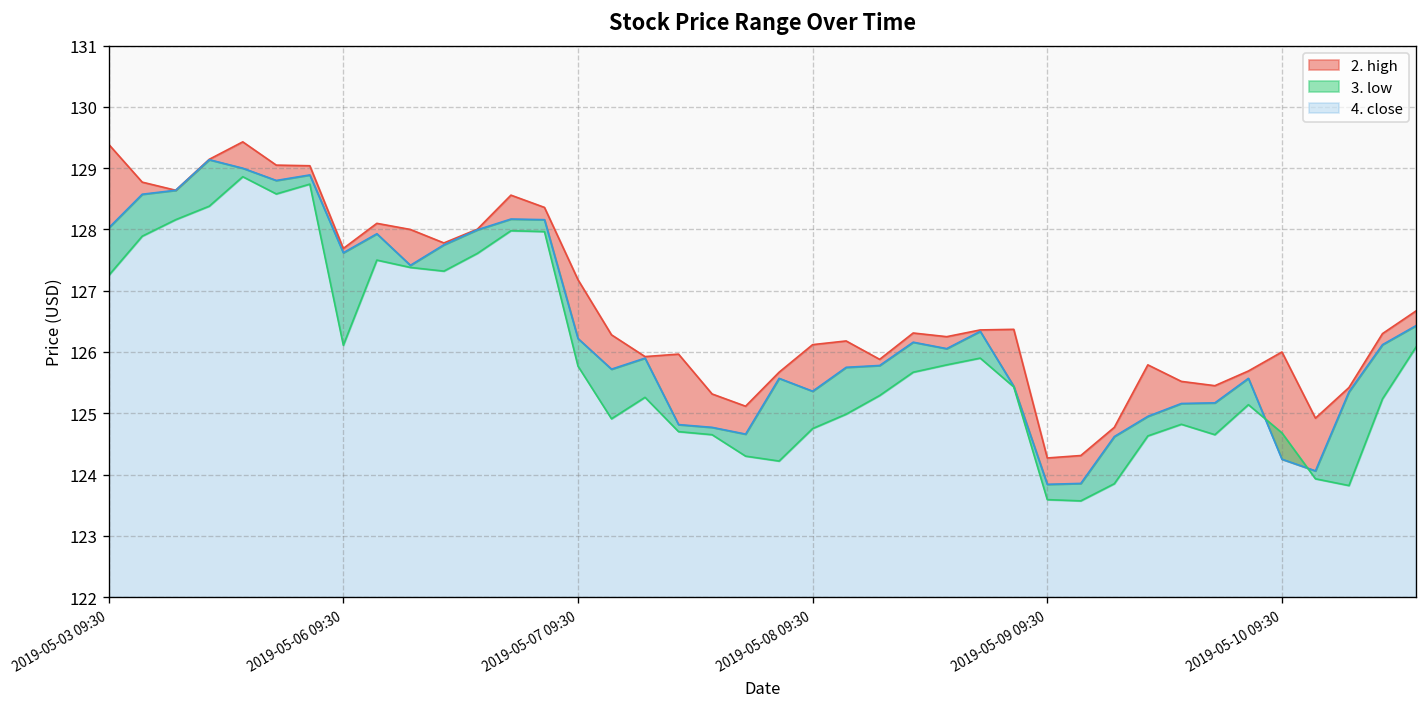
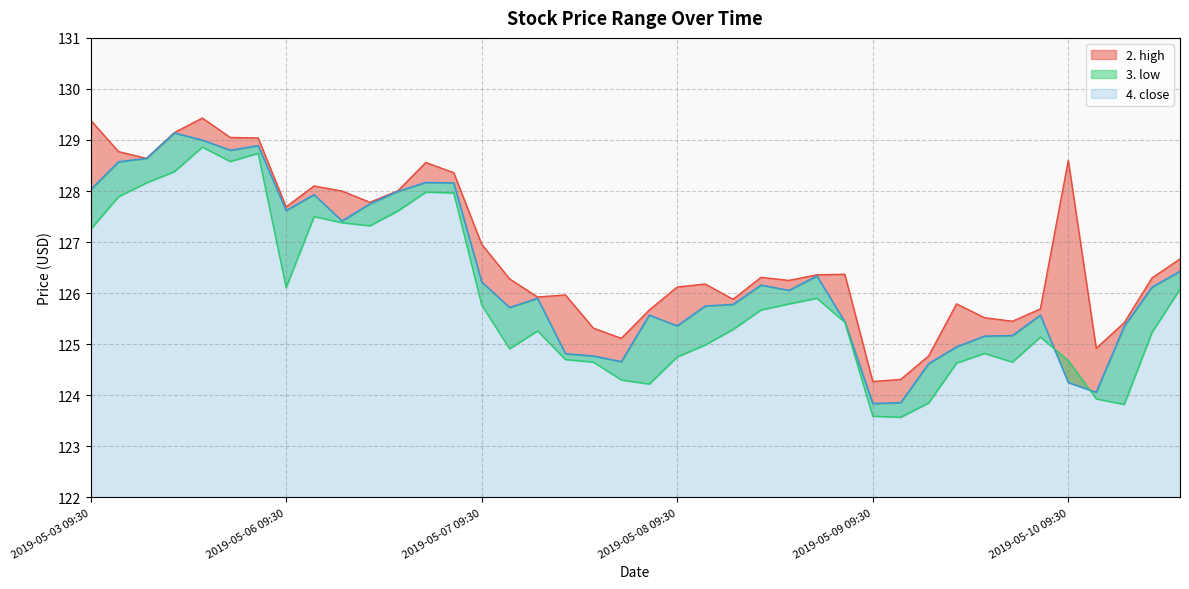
2. high, 2019-05-07 09:30: 127.2 -> 127.0
2. high, 2019-05-10 09:30: 126.0 -> 128.6
